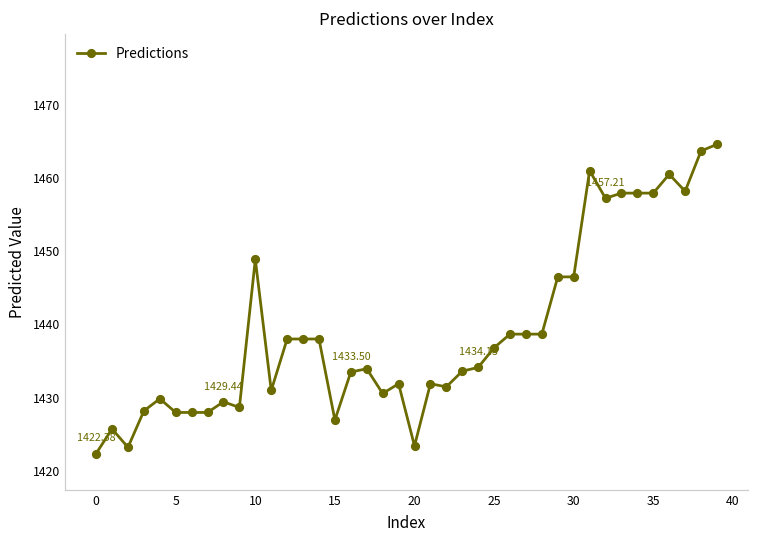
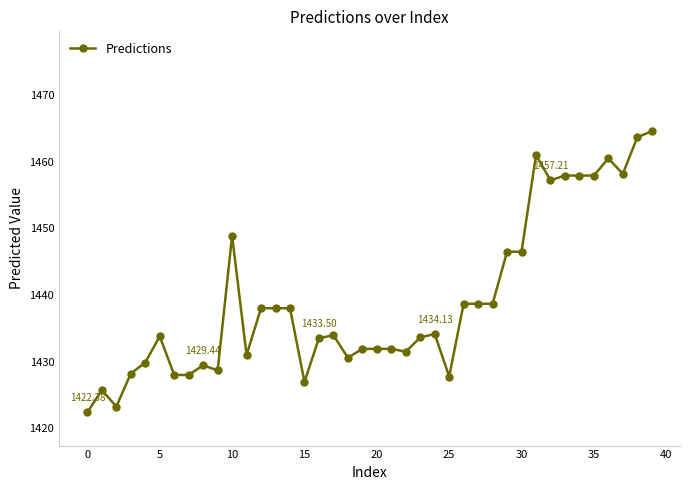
5: 1428 -> 1434
20: 1423 -> 1432
25: 1437 -> 1428
